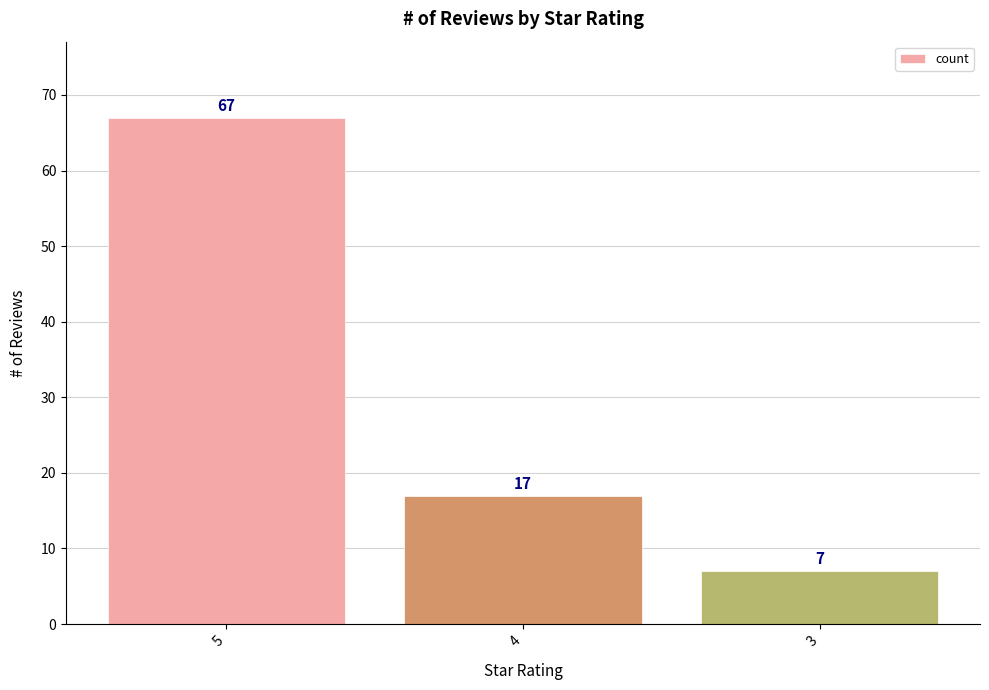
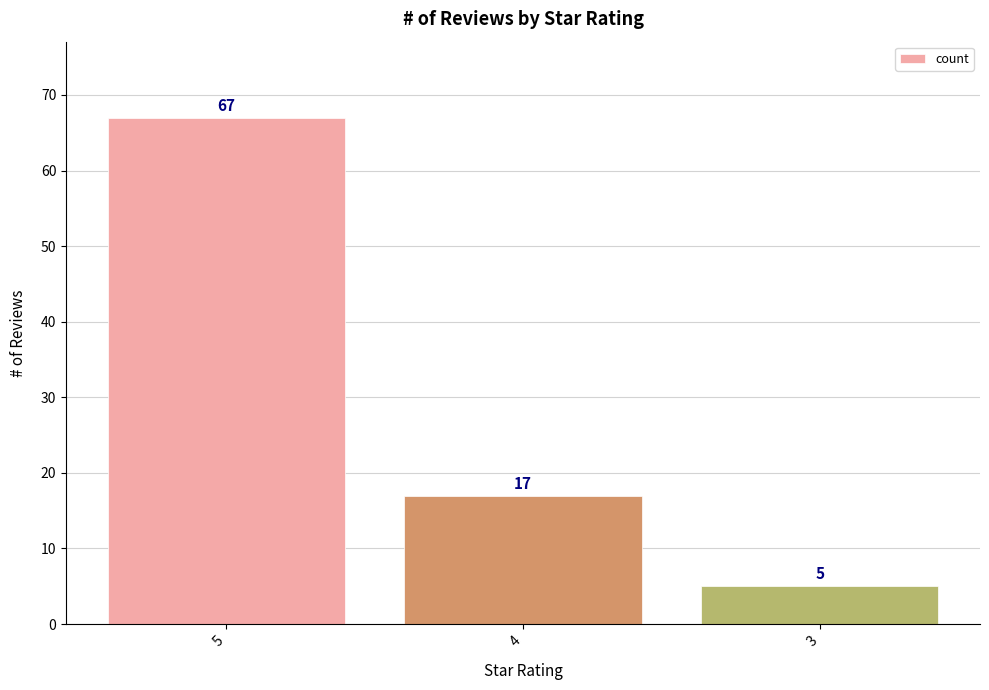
3: 7 -> 5
